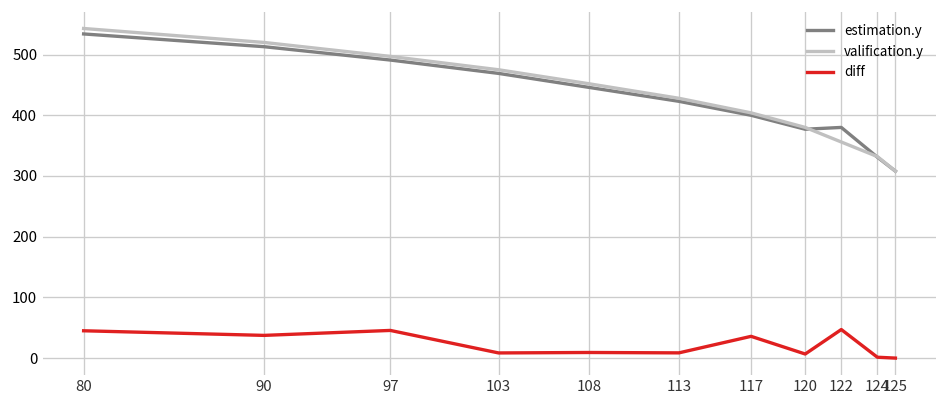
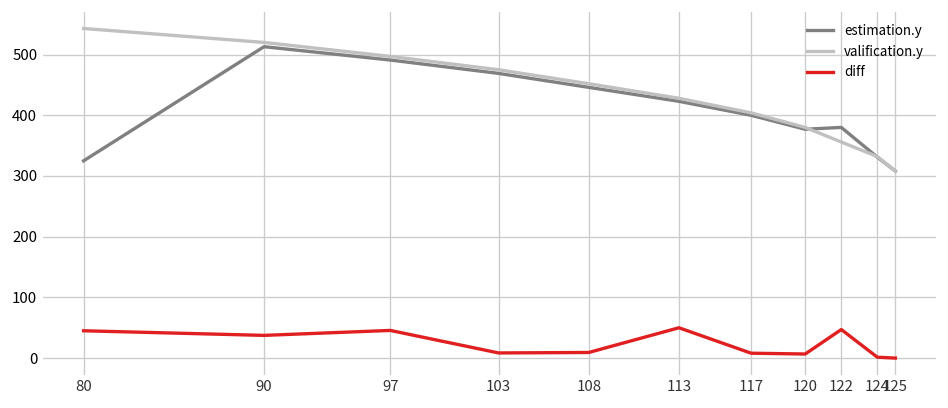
estimation.y, 80: 530 -> 330
diff, 113: 10 -> 50
diff, 117: 40 -> 10
